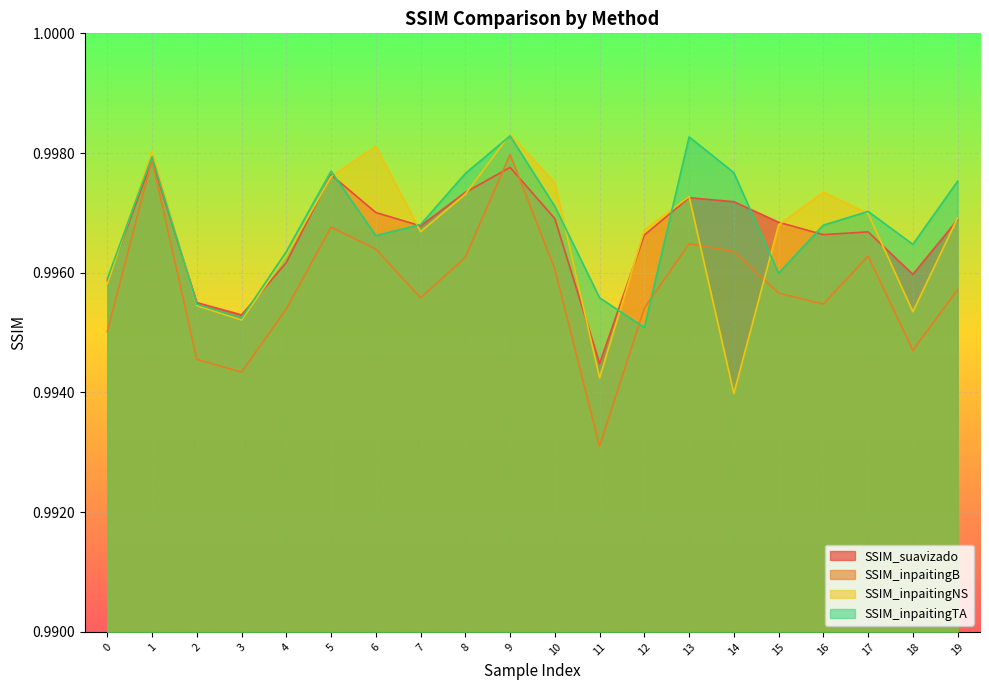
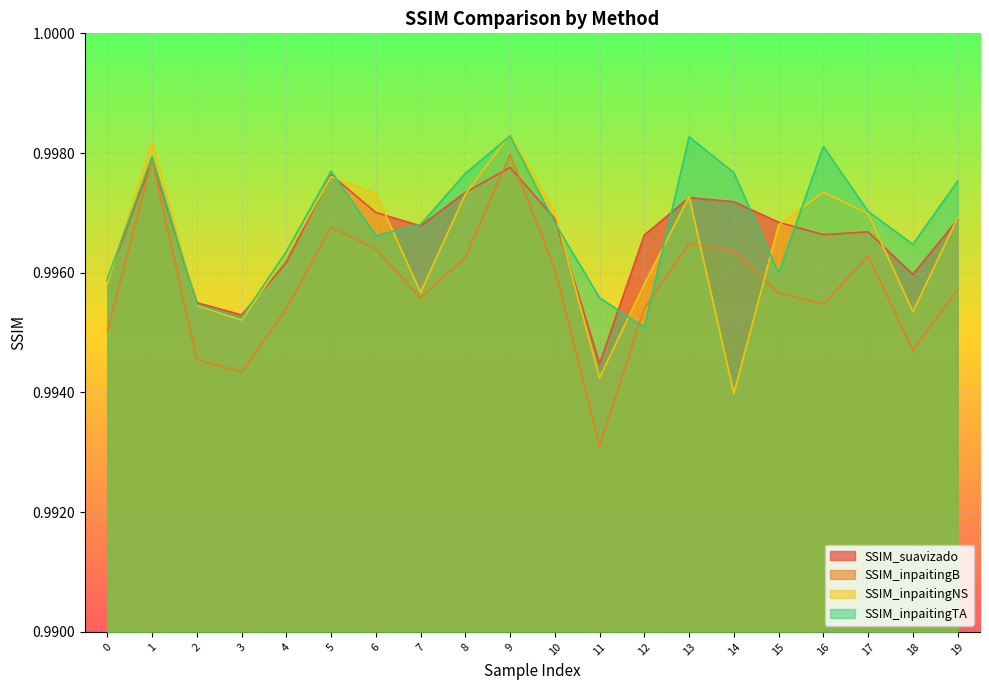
SSIM_inpaitingNS, 1: 0.9980 -> 0.9982
SSIM_inpaitingNS, 6: 0.9981 -> 0.9973
SSIM_inpaitingNS, 7: 0.9967 -> 0.9957
SSIM_inpaitingNS, 10: 0.9975 -> 0.9970
SSIM_inpaitingTA, 10: 0.9971 -> 0.9968
SSIM_inpaitingNS, 12: 0.9967 -> 0.9958
SSIM_inpaitingTA, 16: 0.9968 -> 0.9981
